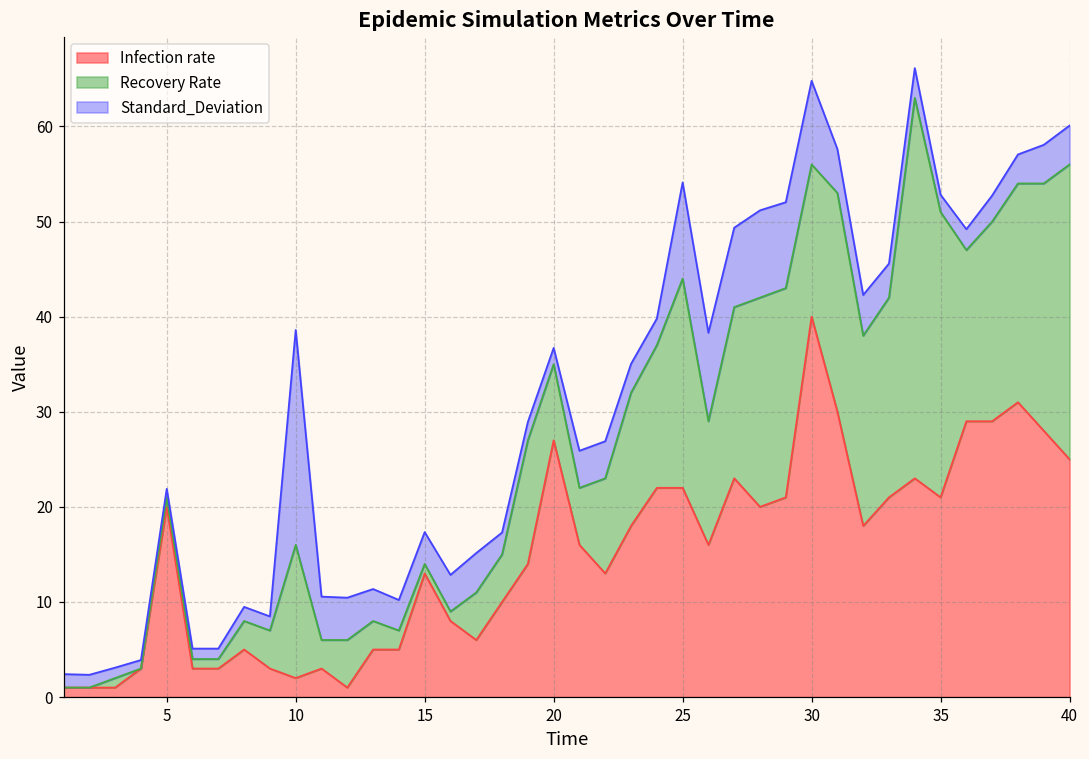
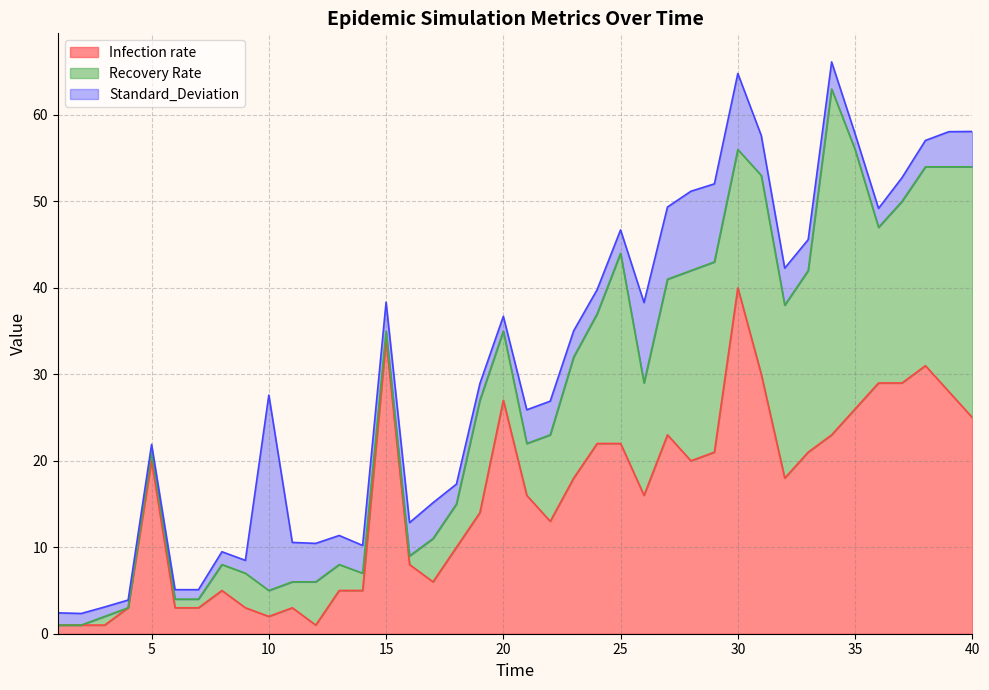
Recovery Rate, 10: 14 -> 3
Infection rate, 15: 13 -> 34
Standard_Deviation, 25: 10 -> 3
Infection rate, 35: 21 -> 26
Recovery Rate, 40: 31 -> 29
